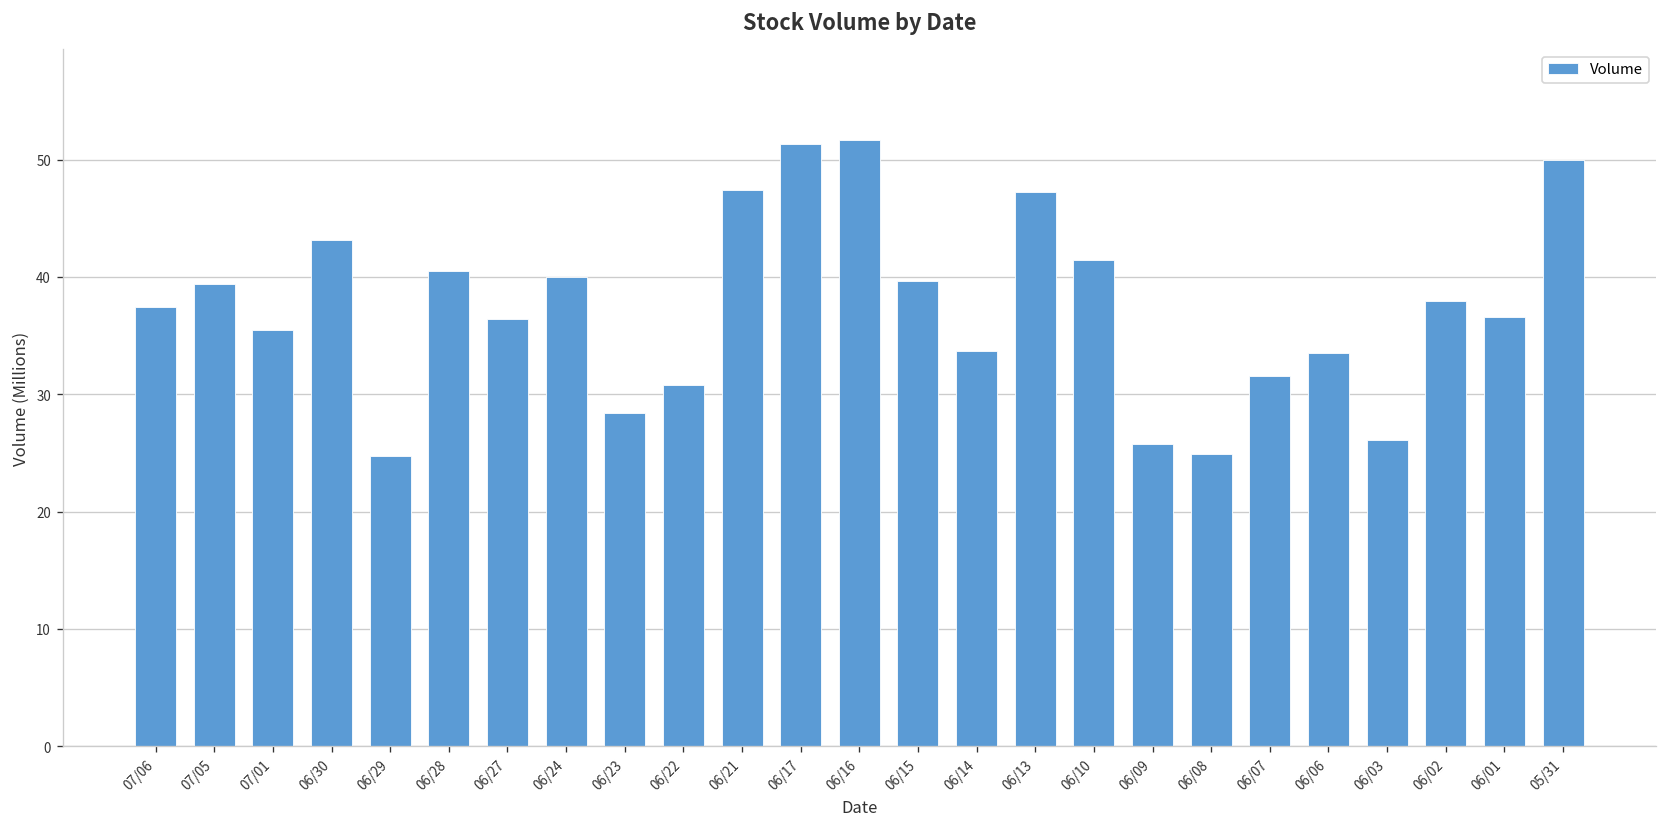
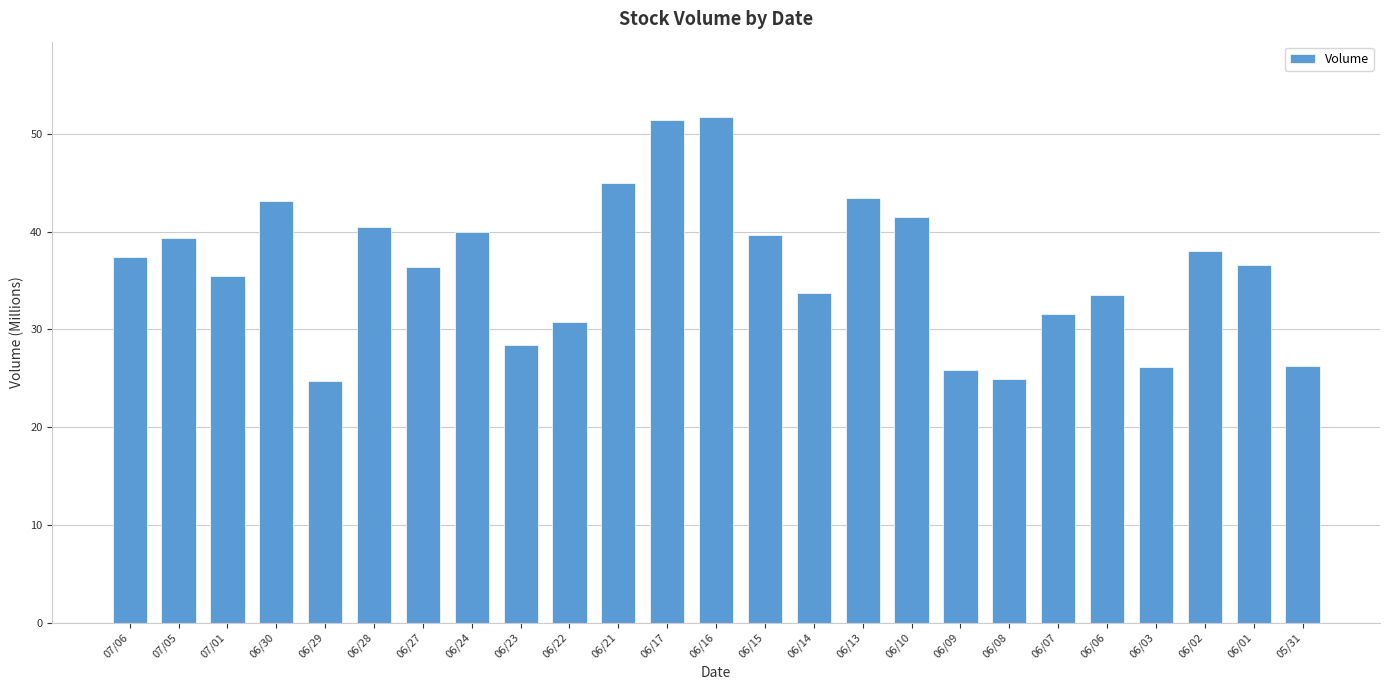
06/21: 47 -> 45
06/13: 47 -> 43
05/31: 50 -> 26
